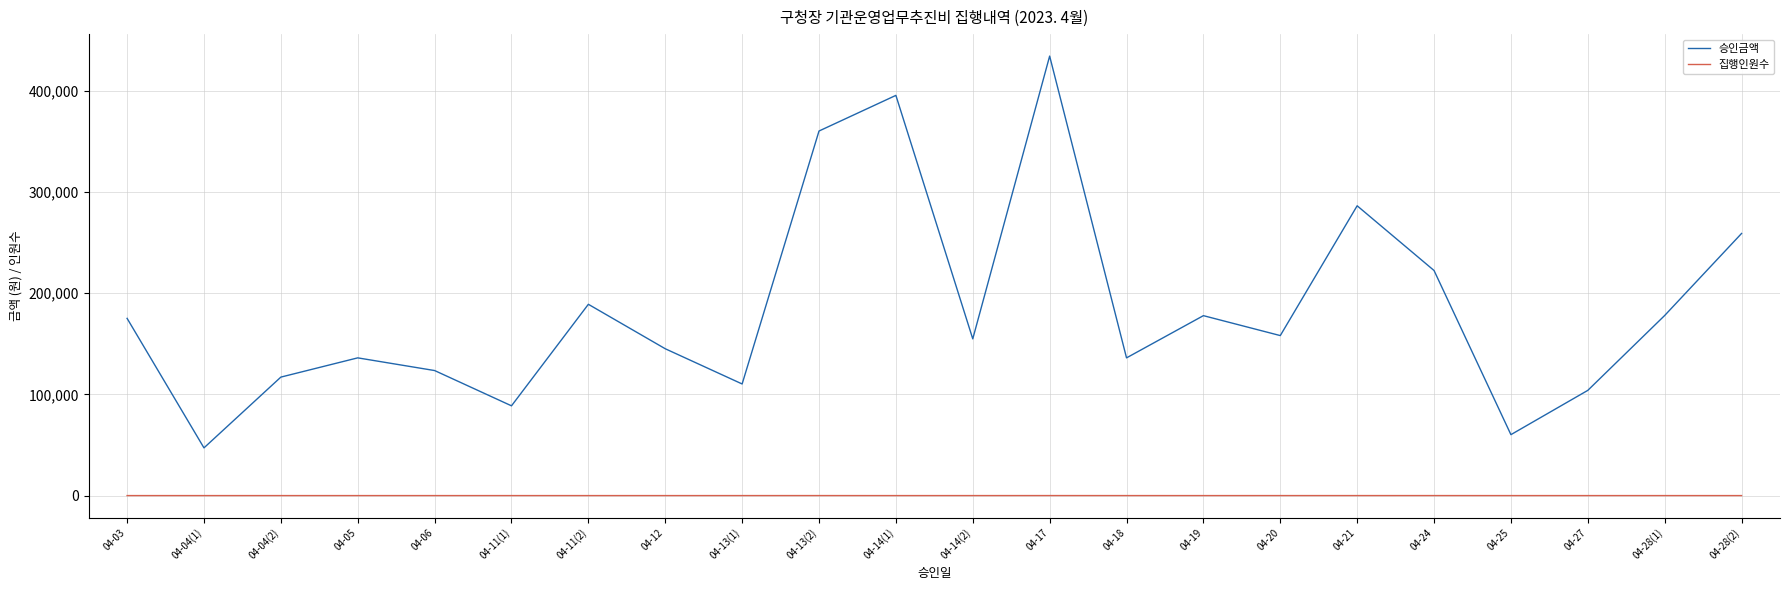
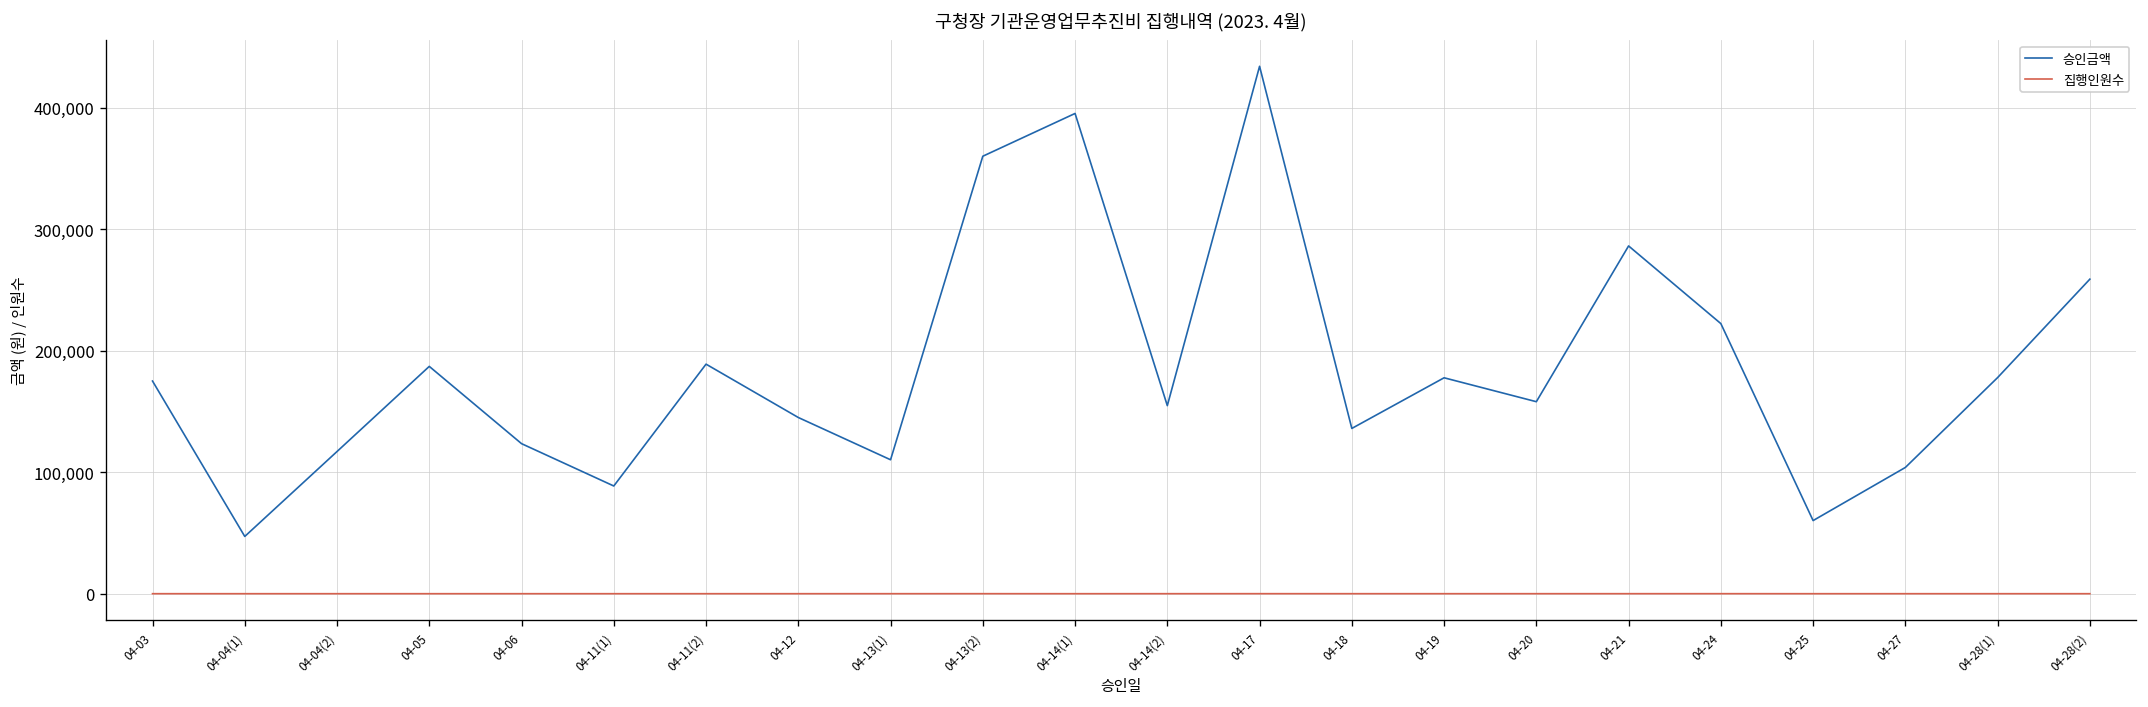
승인금액, 04-05: 136,000 -> 187,000
